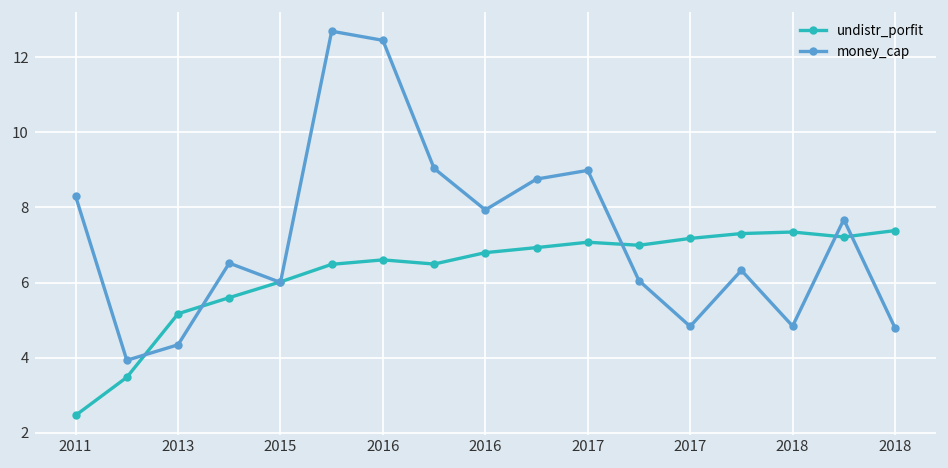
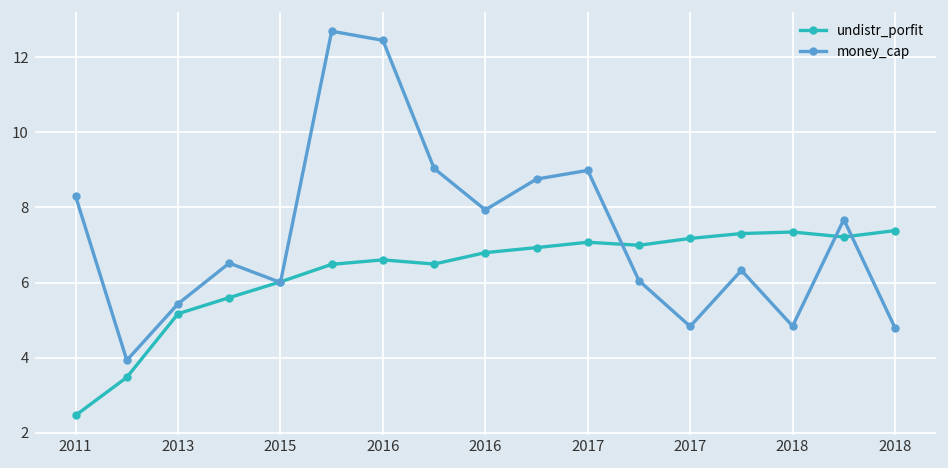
money_cap, 2013: 4.3 -> 5.4
